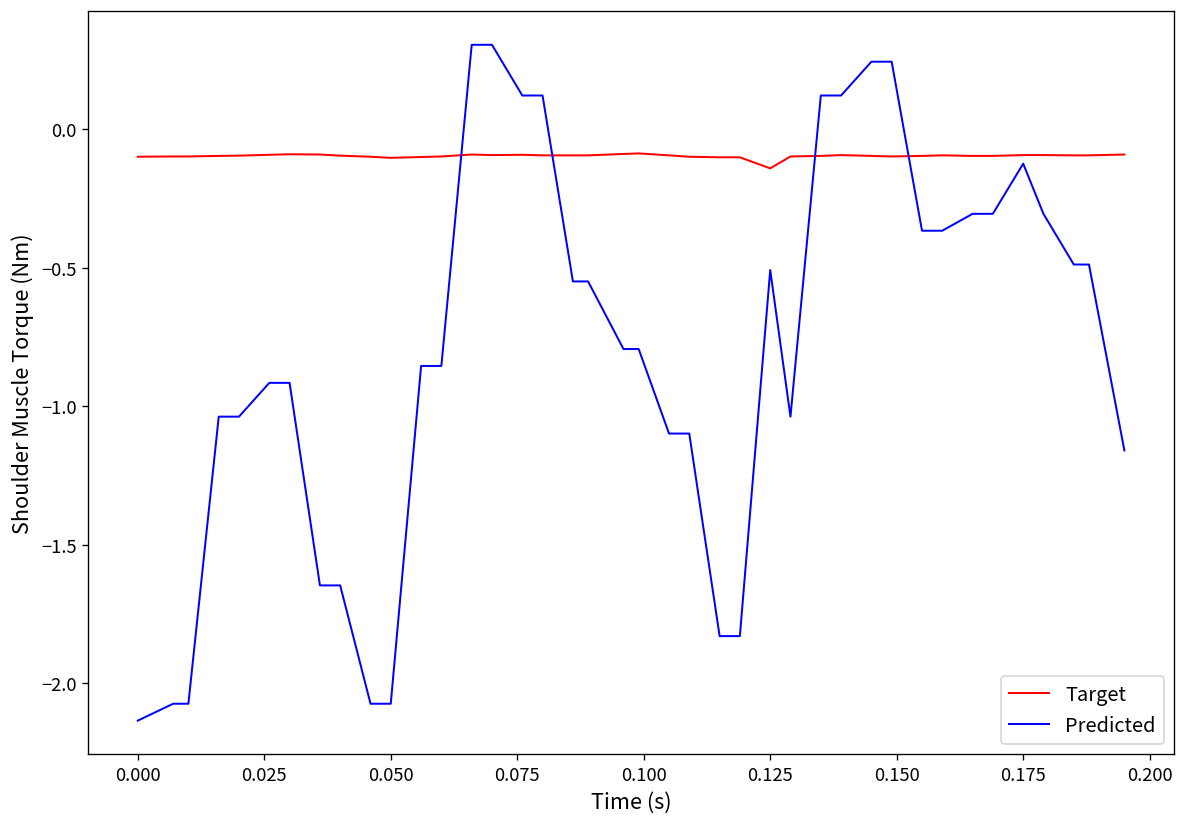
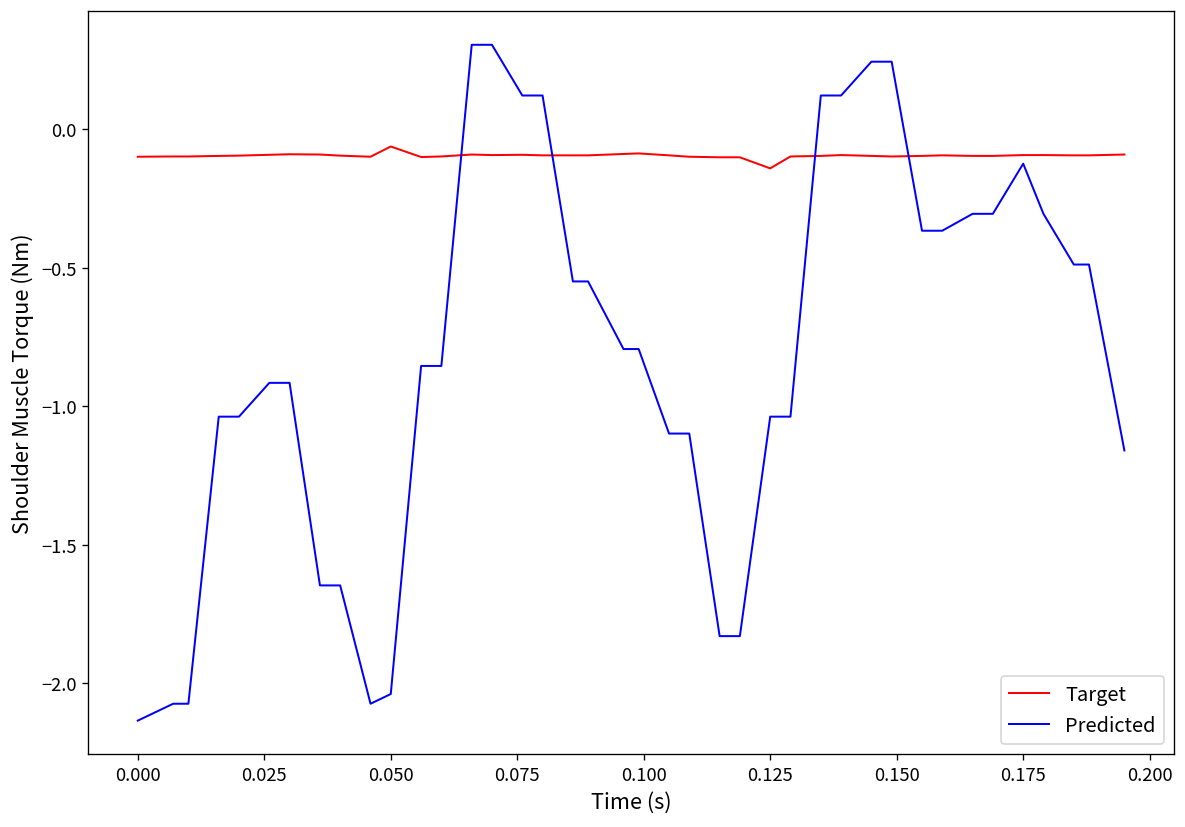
Target, 0.050: -0.10 -> -0.06
Predicted, 0.050: -2.07 -> -2.04
Predicted, 0.125: -0.51 -> -1.04
